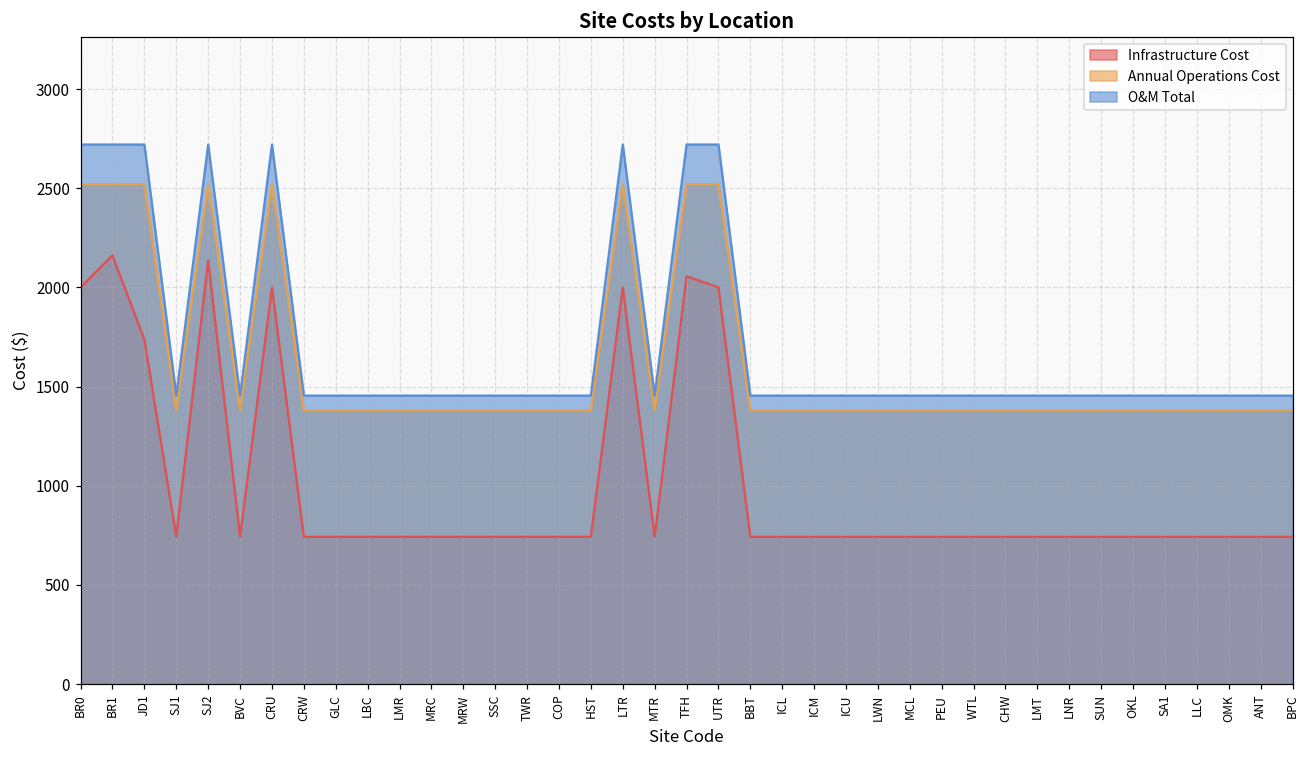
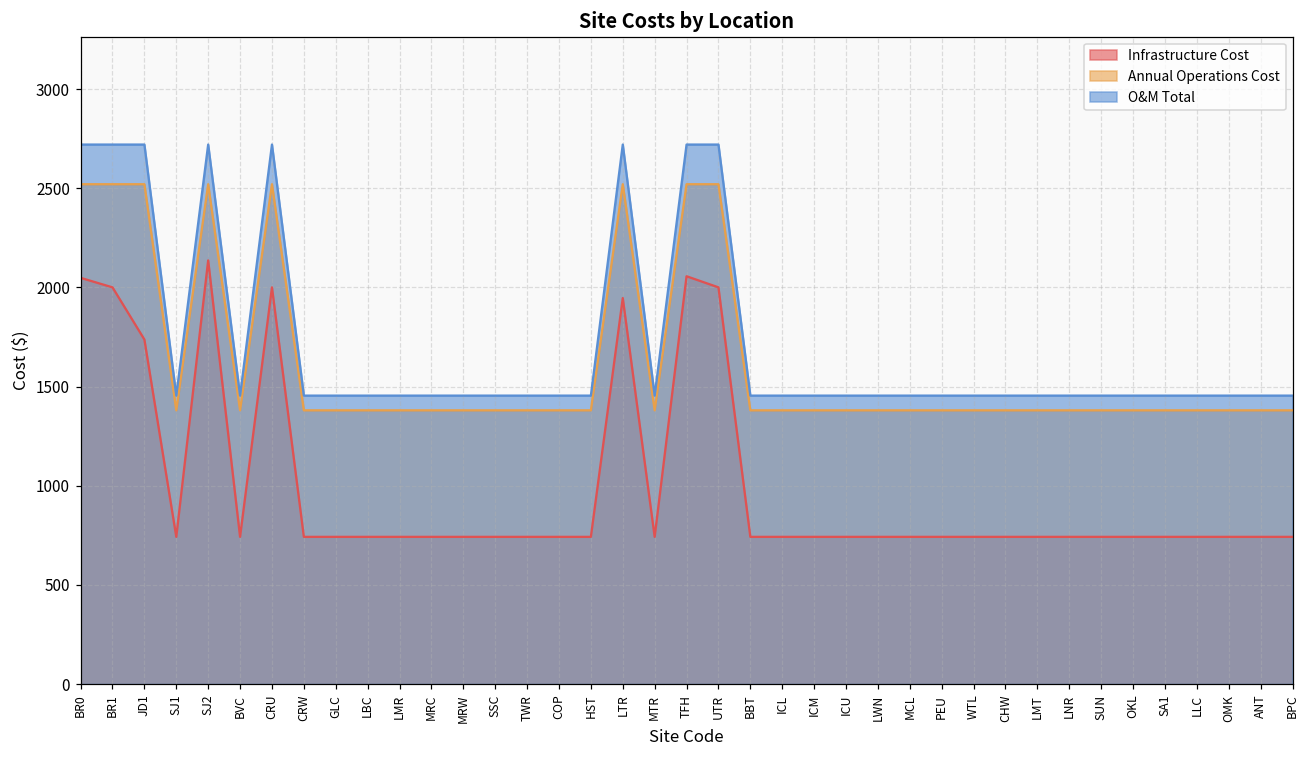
Infrastructure Cost, BR0: 2000 -> 2050
Infrastructure Cost, BR1: 2160 -> 2000
Infrastructure Cost, LTR: 2000 -> 1950
